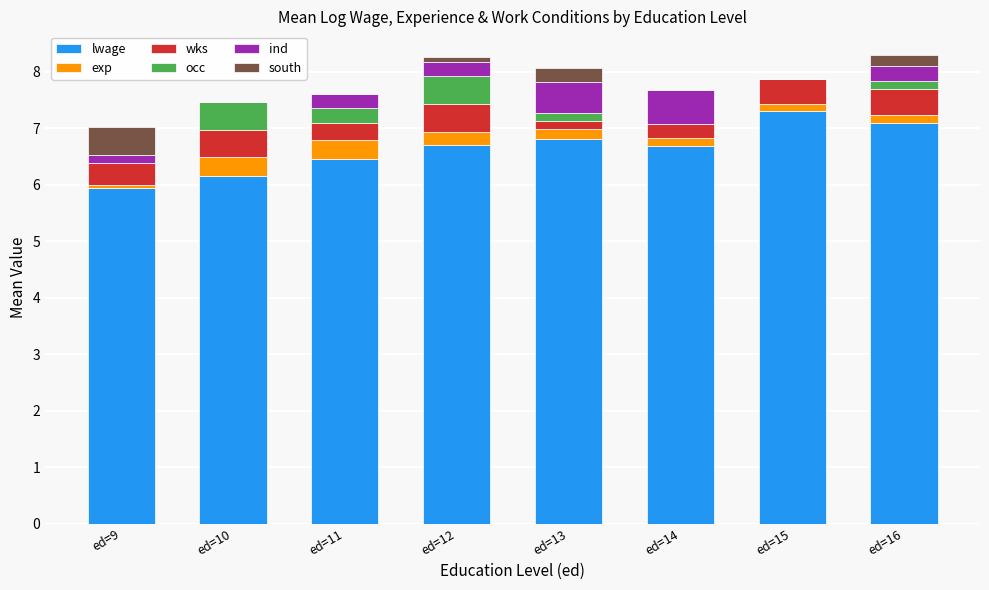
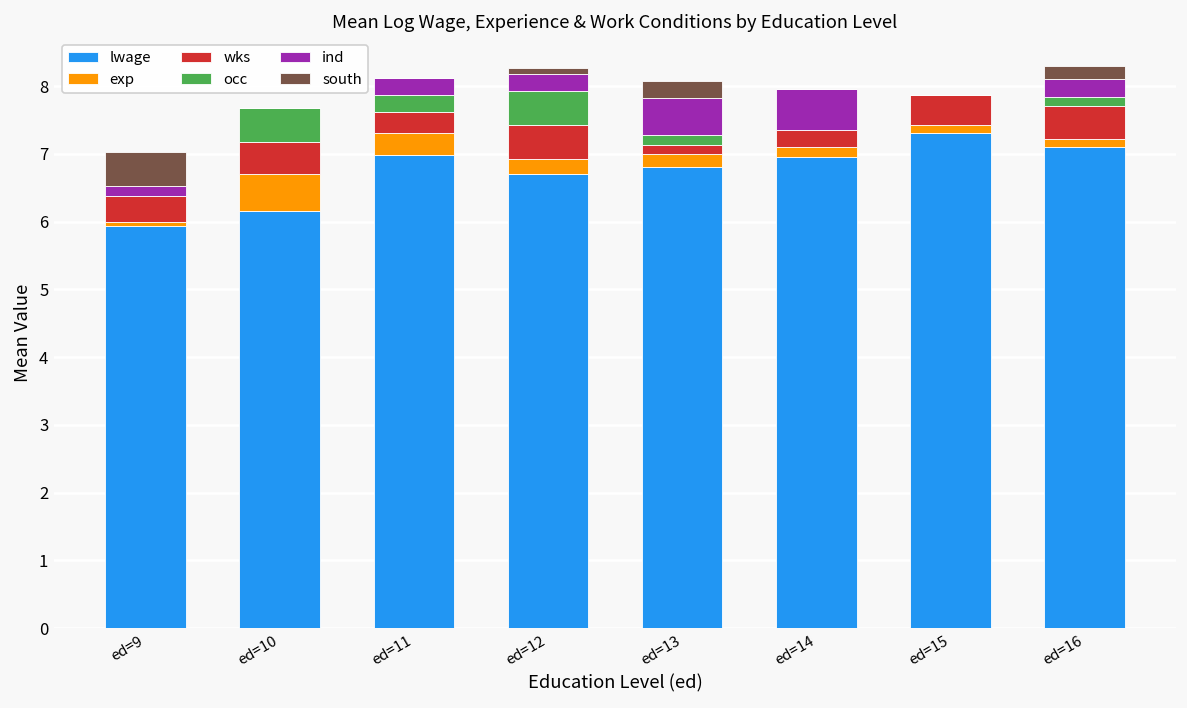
exp, ed=10: 0.3 -> 0.5
lwage, ed=11: 6.5 -> 7.0
lwage, ed=14: 6.7 -> 7.0
